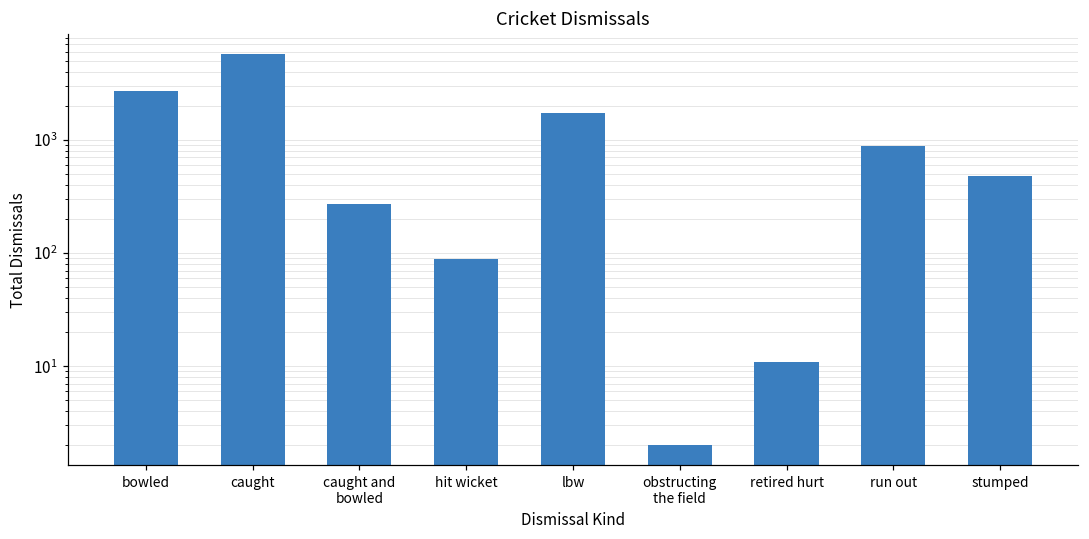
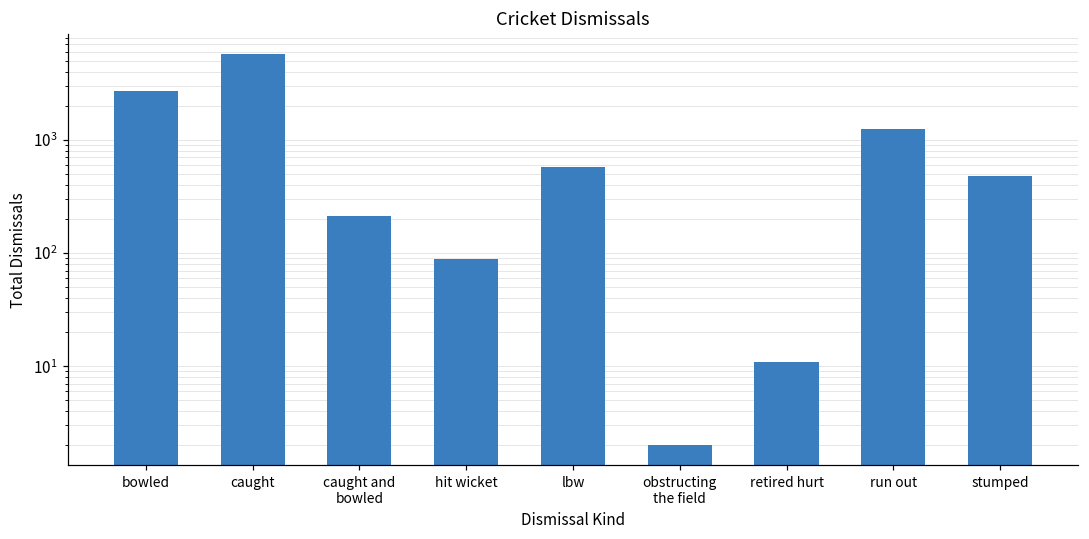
caught and bowled: 270 -> 210
lbw: 1700 -> 600
run out: 900 -> 1300
